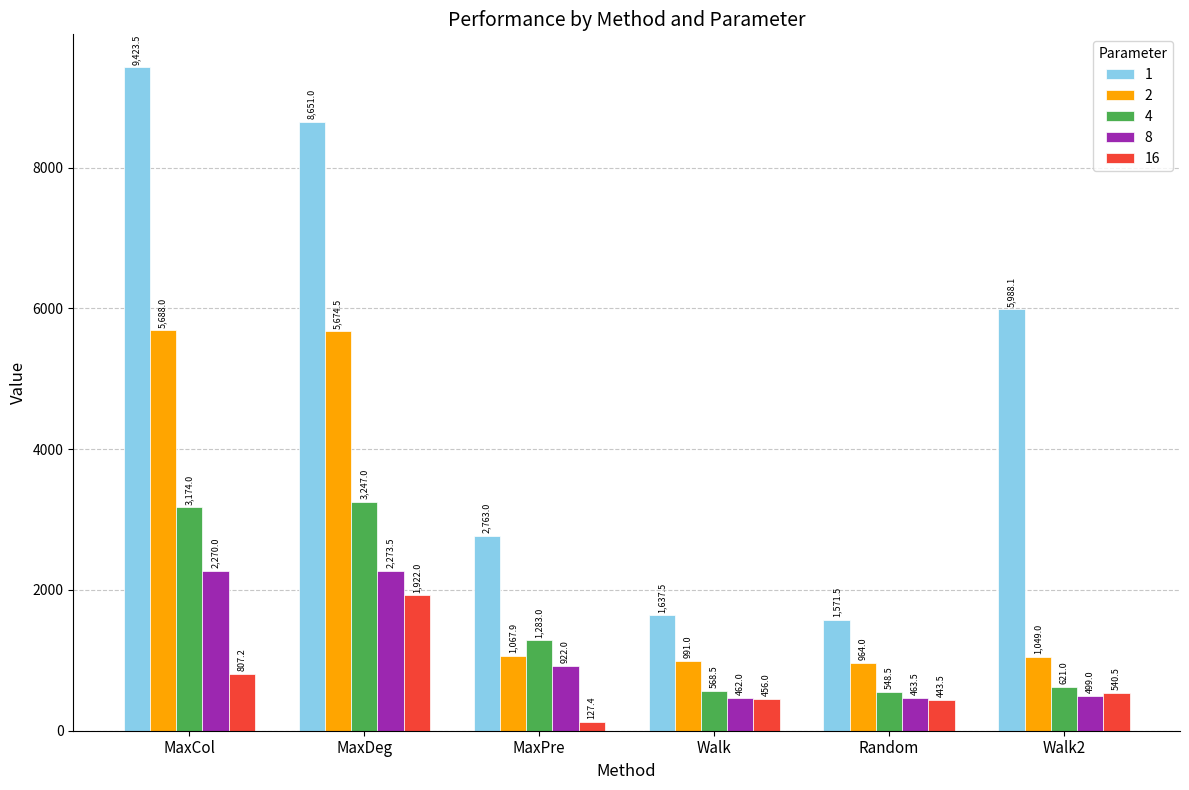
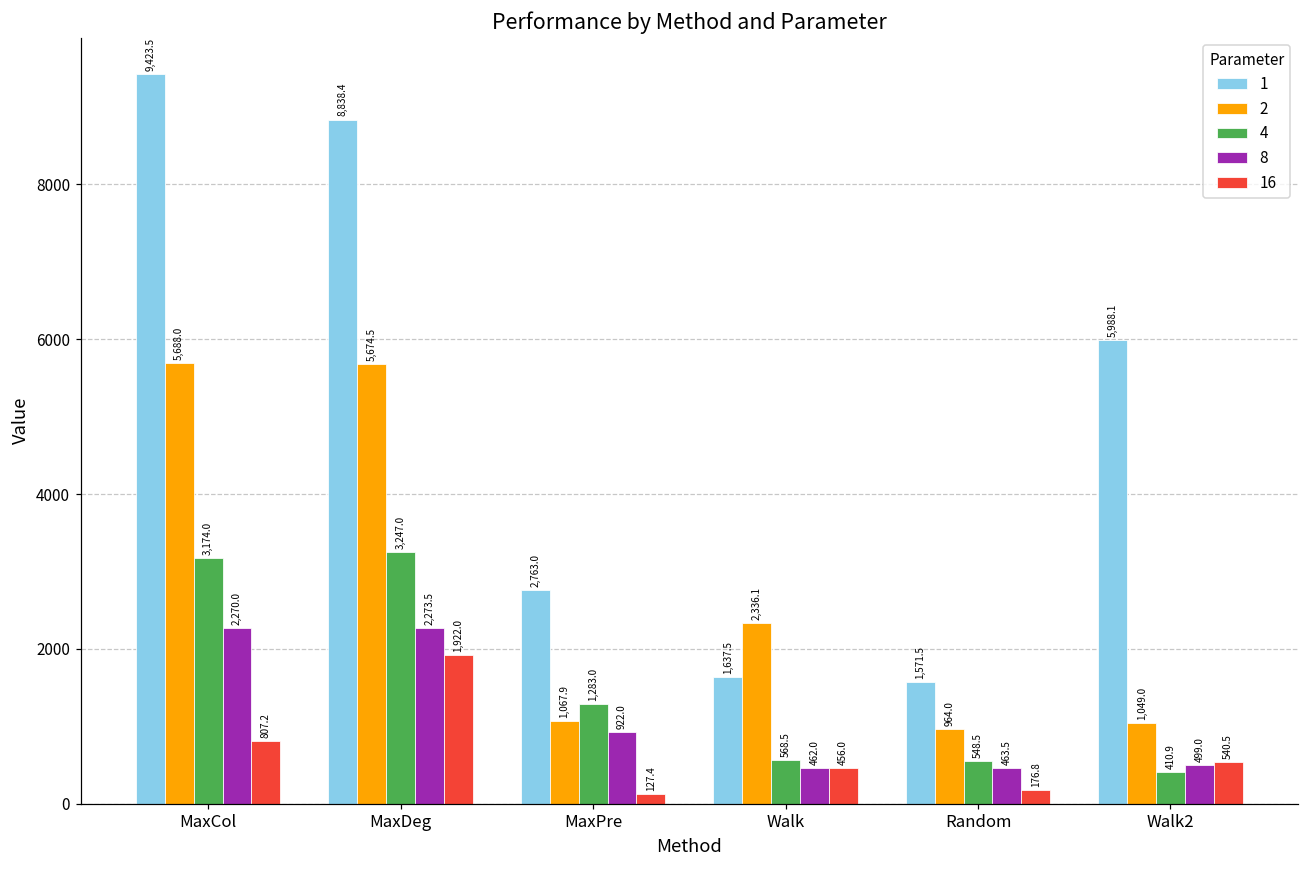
1, MaxDeg: 8,651.0 -> 8,838.4
2, Walk: 991.0 -> 2,336.1
16, Random: 443.5 -> 176.8
4, Walk2: 621.0 -> 410.9
